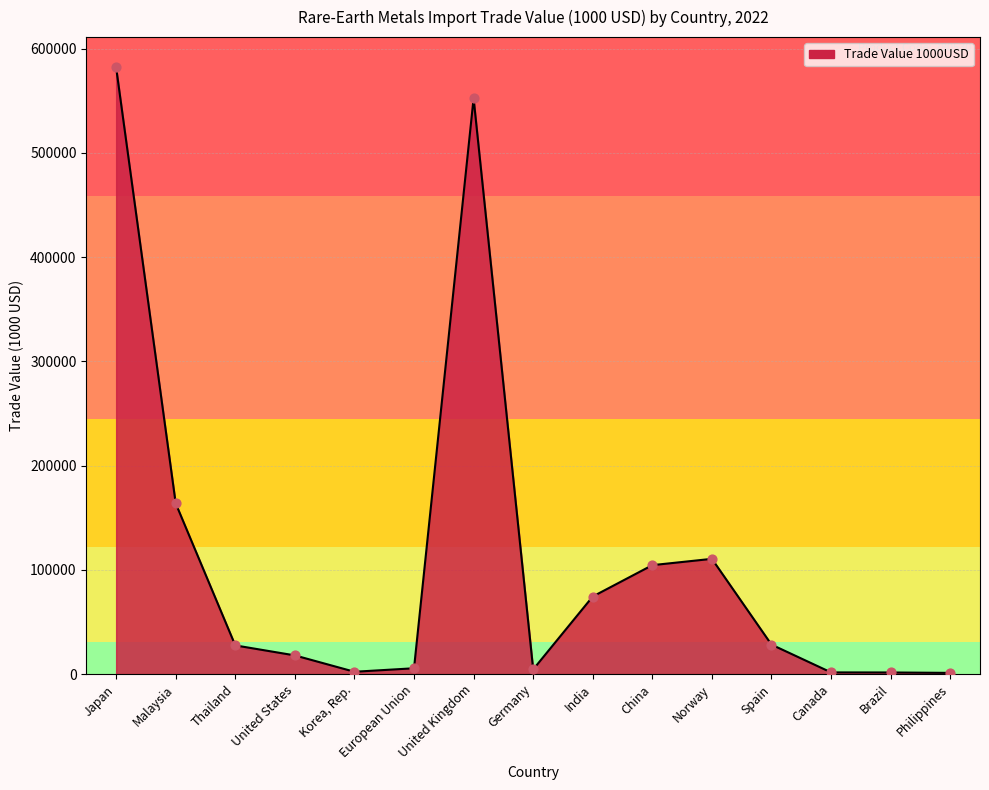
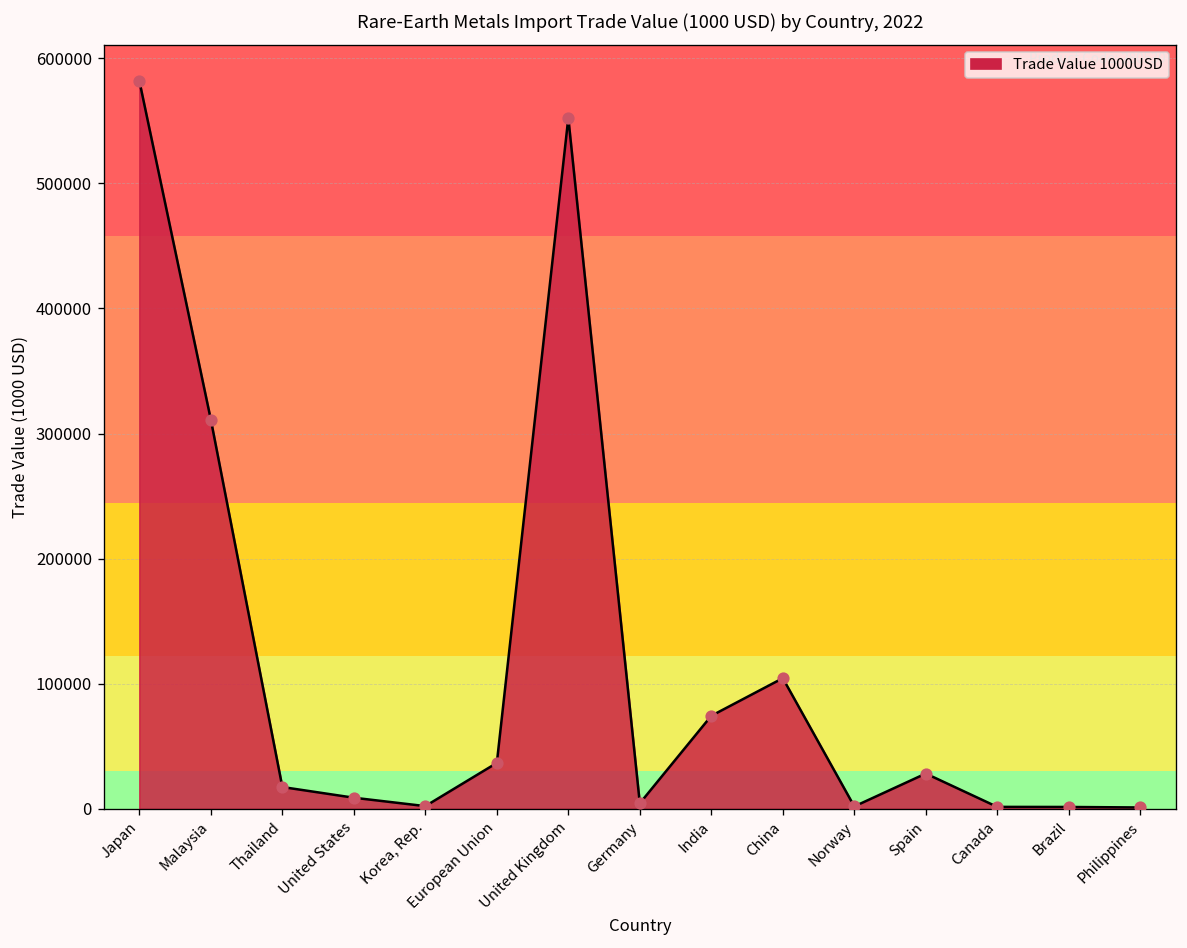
Malaysia: 164000 -> 311000
Thailand: 28000 -> 17000
United States: 18000 -> 9000
European Union: 6000 -> 37000
Norway: 111000 -> 2000
